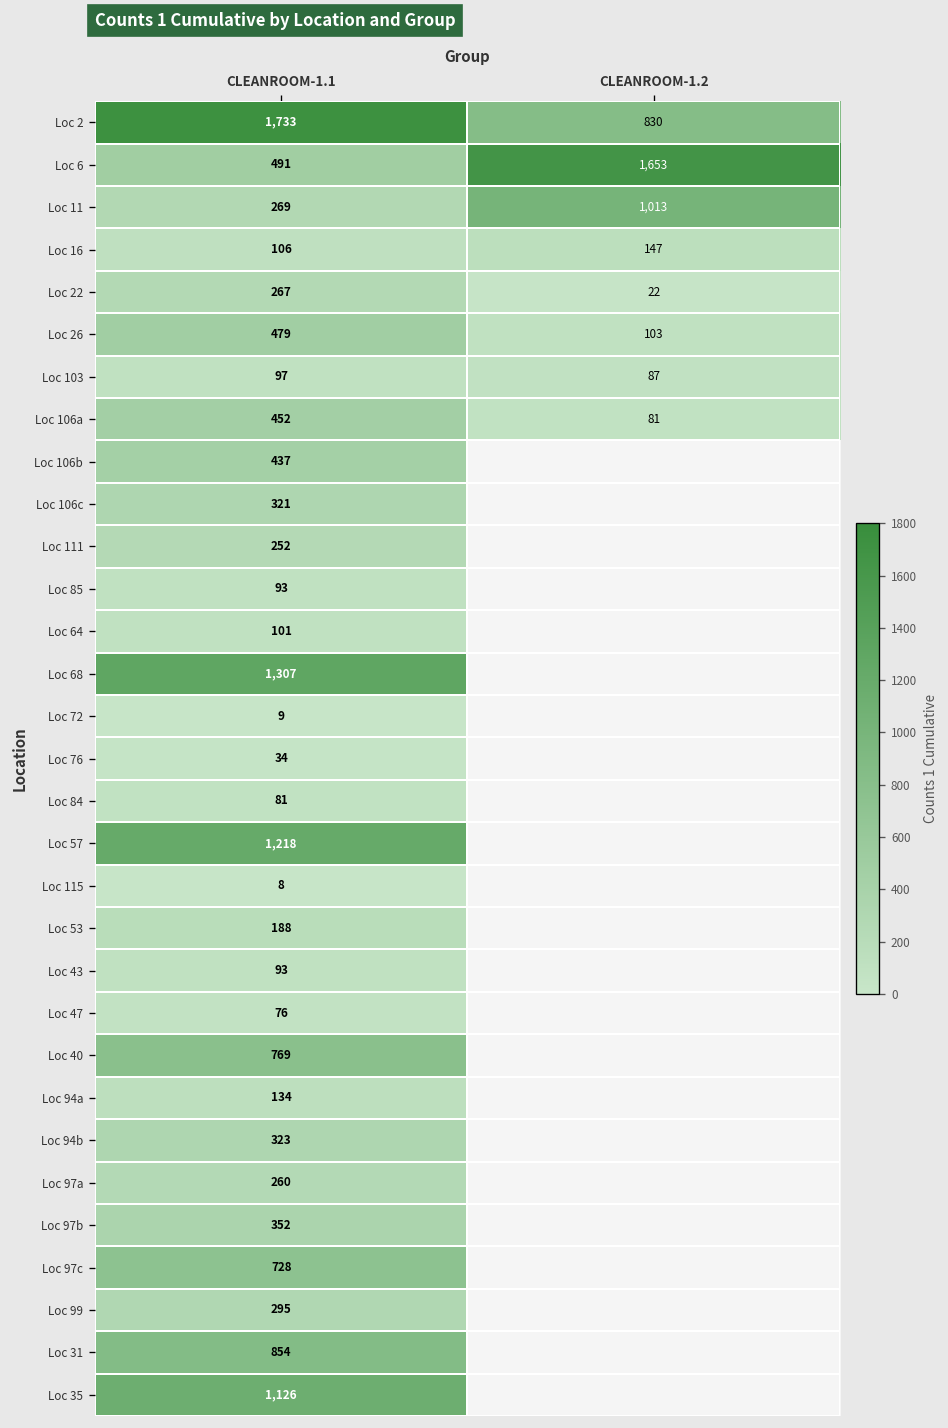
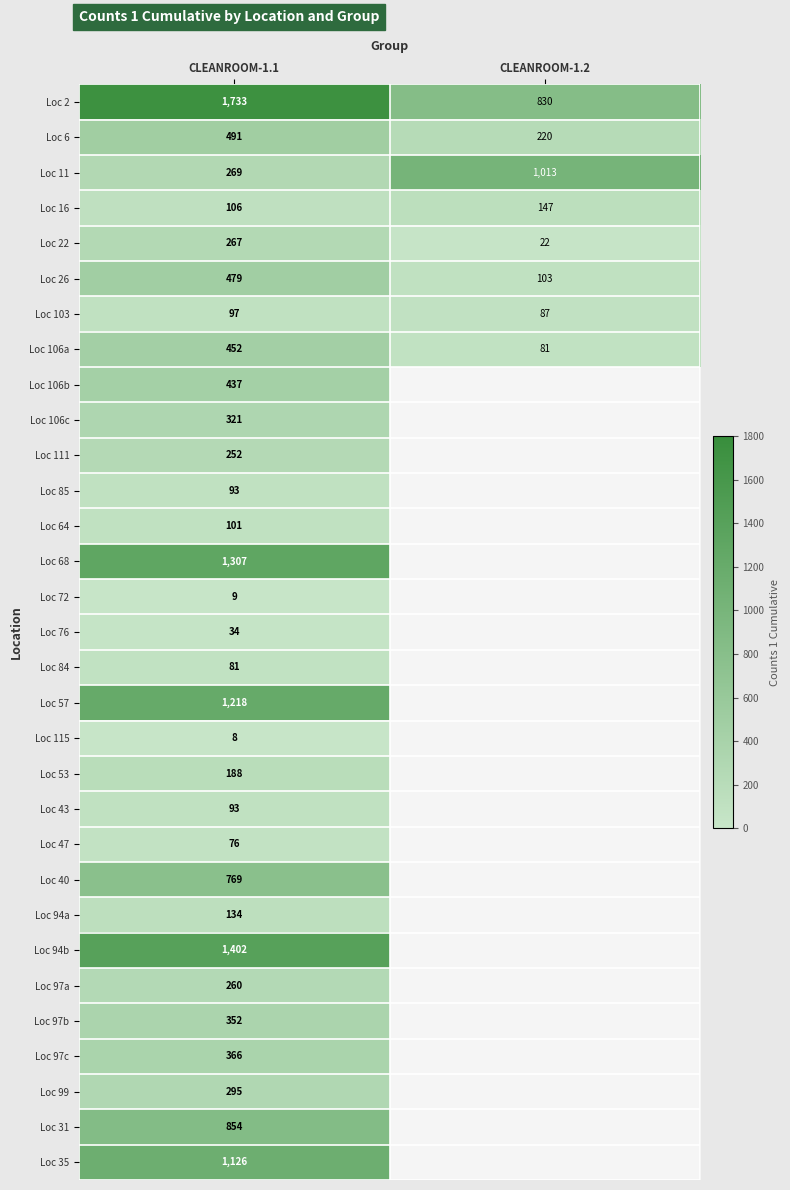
Loc 6, CLEANROOM-1.2: 1,653 -> 220
Loc 94b, CLEANROOM-1.1: 323 -> 1,402
Loc 97c, CLEANROOM-1.1: 728 -> 366
